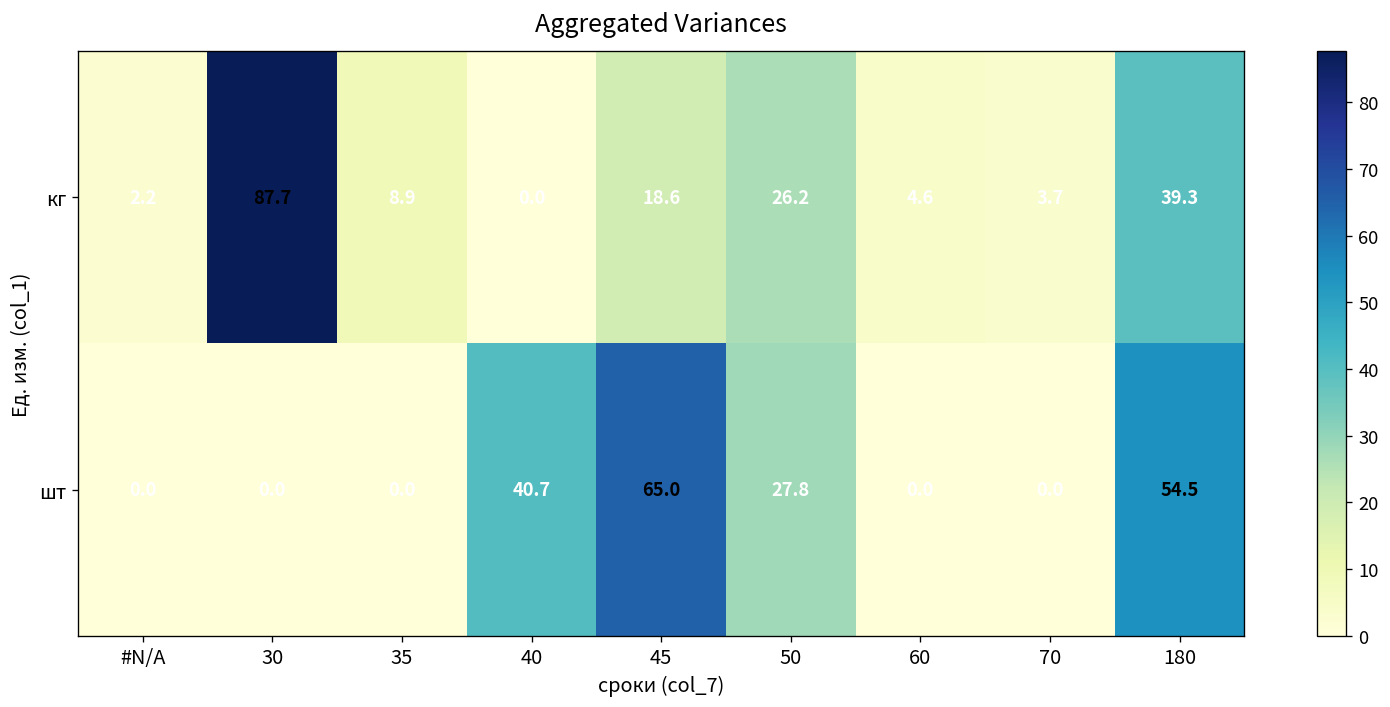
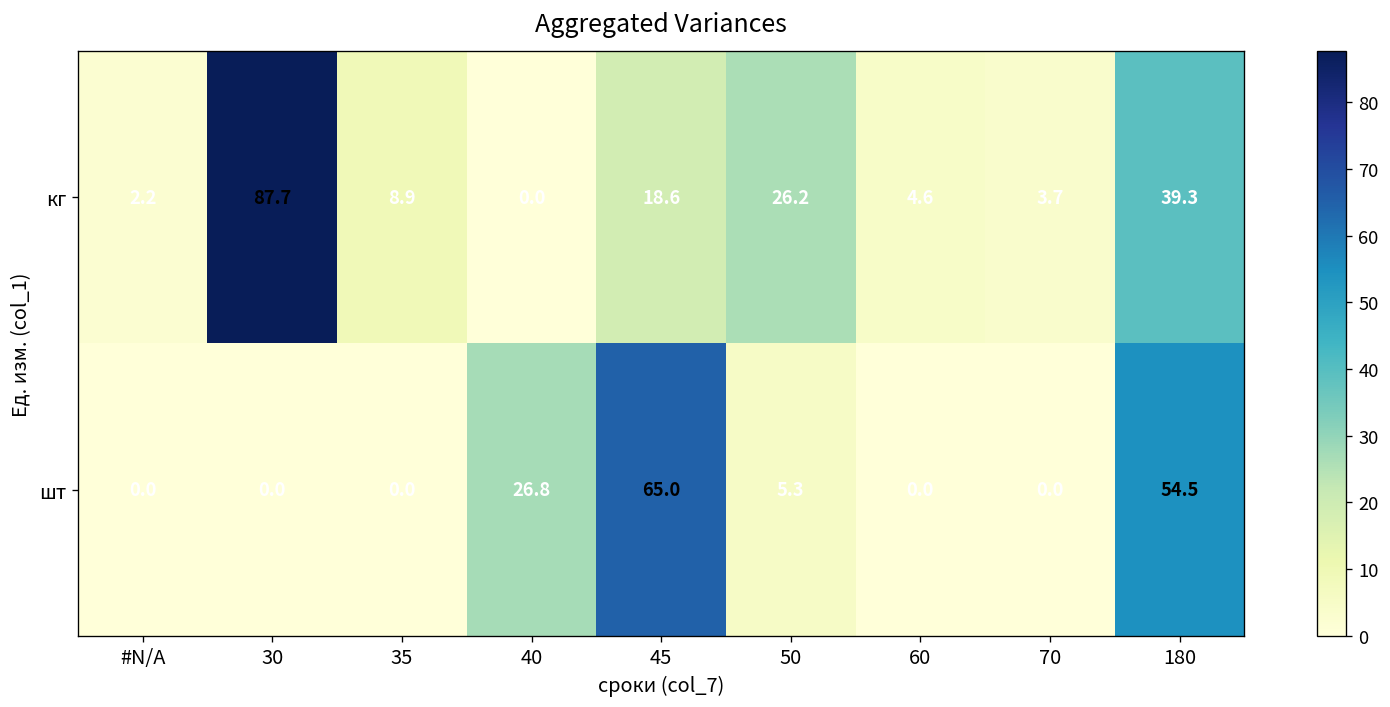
шт, 40: 40.7 -> 26.8
шт, 50: 27.8 -> 5.3
